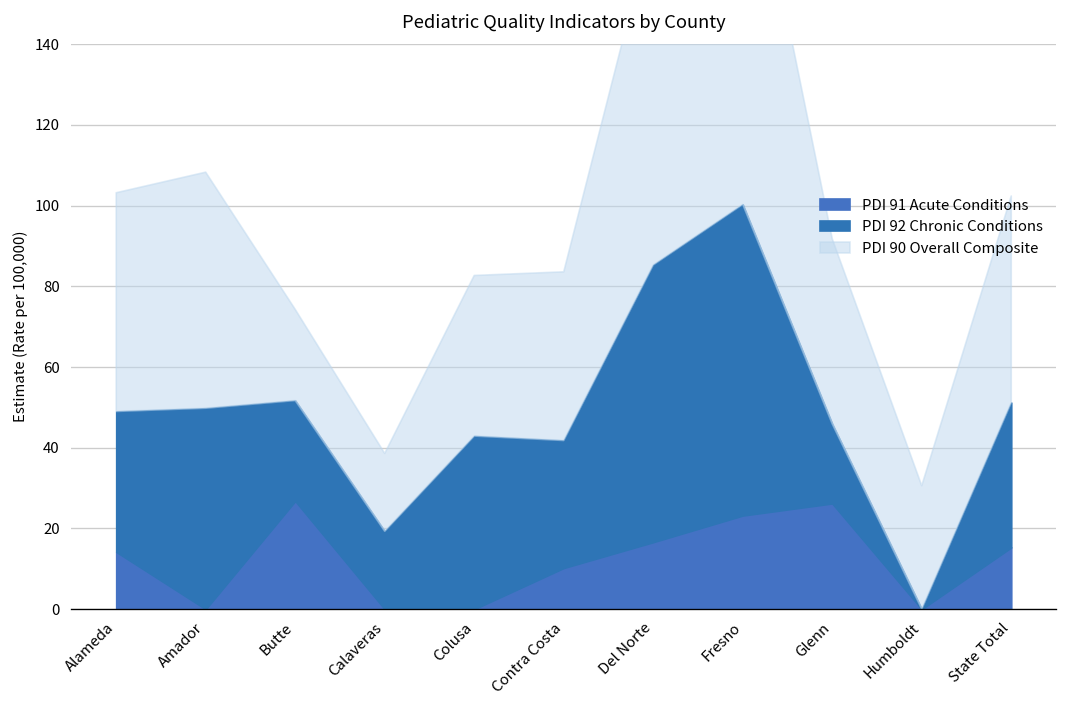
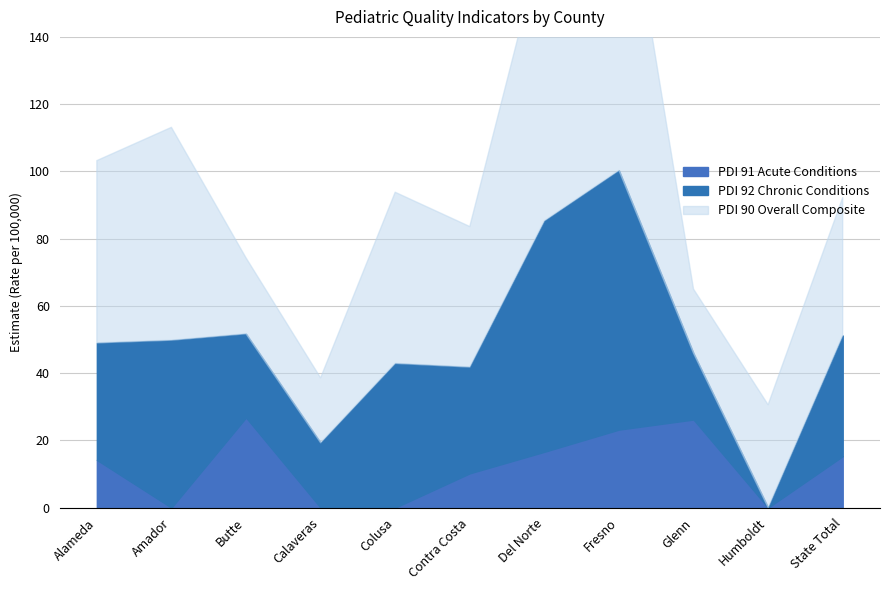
PDI 90 Overall Composite, Amador: 59 -> 63
PDI 90 Overall Composite, Colusa: 40 -> 51
PDI 90 Overall Composite, Glenn: 46 -> 19
PDI 90 Overall Composite, State Total: 51 -> 41
